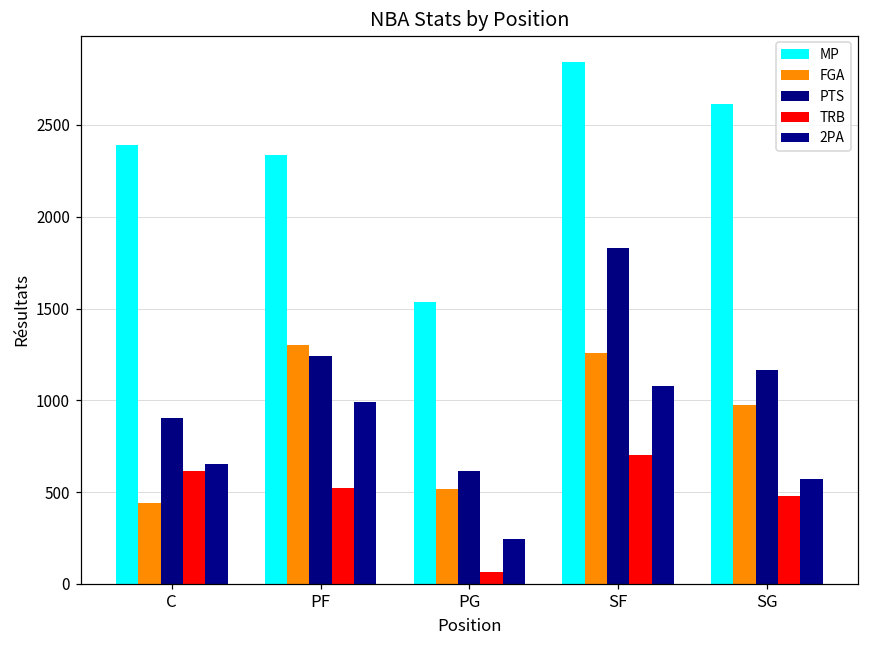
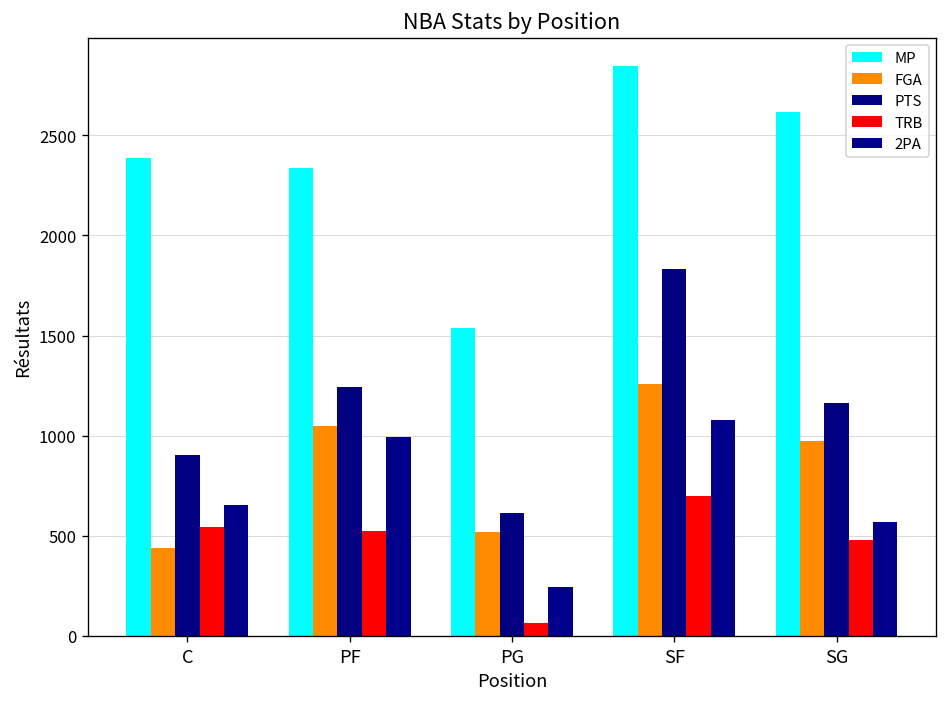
TRB, C: 610 -> 540
FGA, PF: 1300 -> 1050
